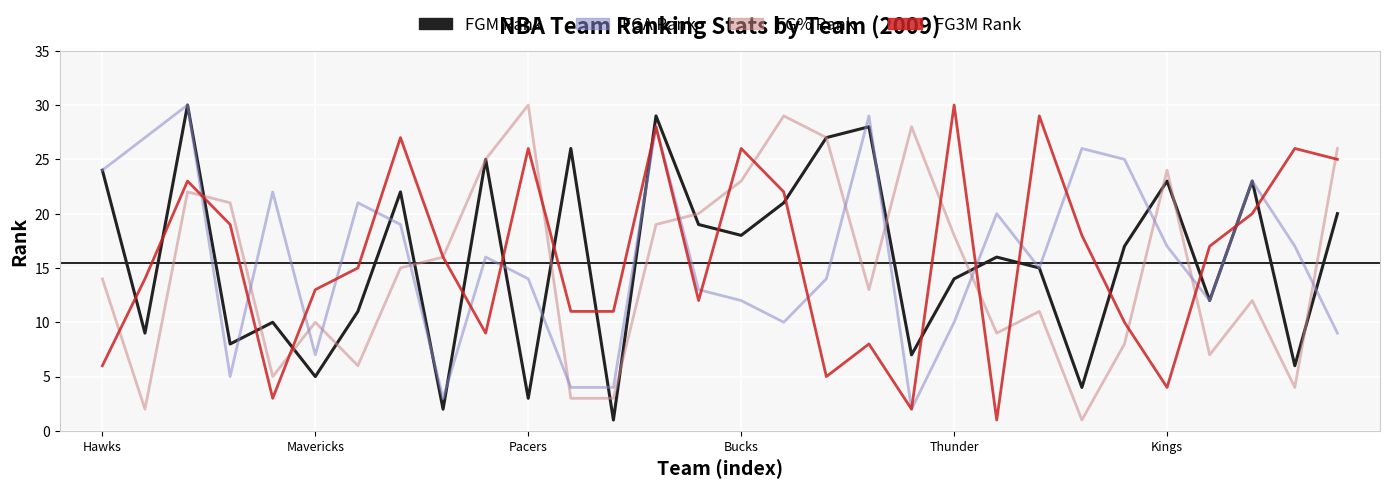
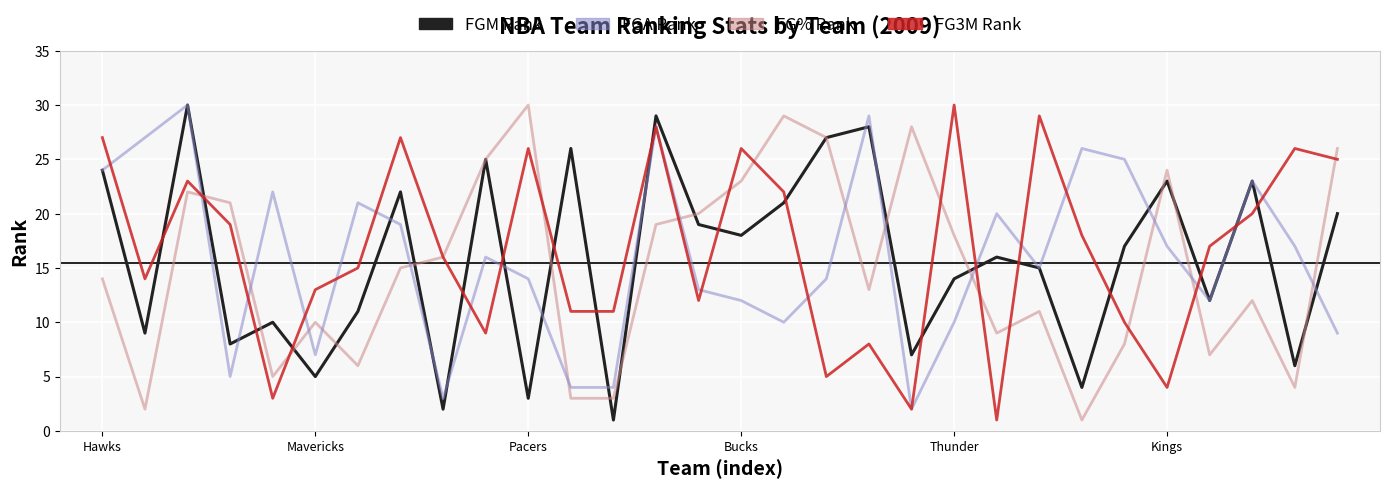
FG3M Rank, Hawks: 6 -> 27
